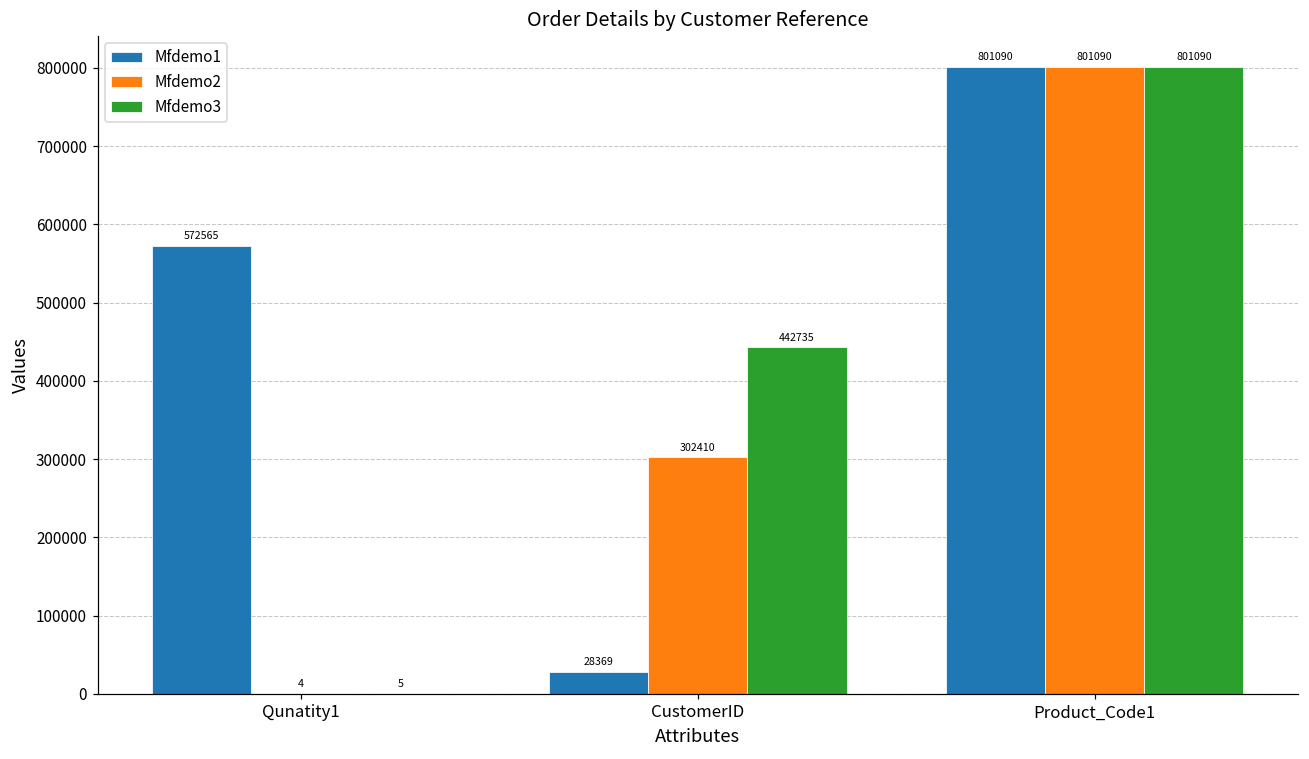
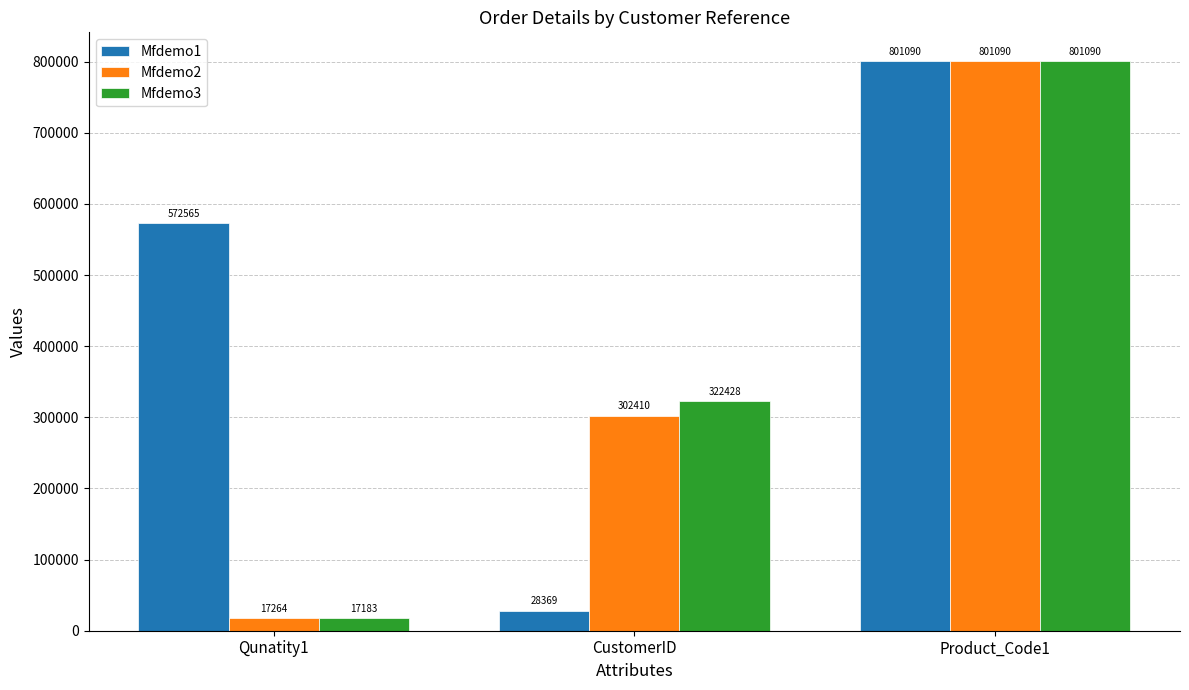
Mfdemo2, Qunatity1: 4 -> 17264
Mfdemo3, Qunatity1: 5 -> 17183
Mfdemo3, CustomerID: 442735 -> 322428
